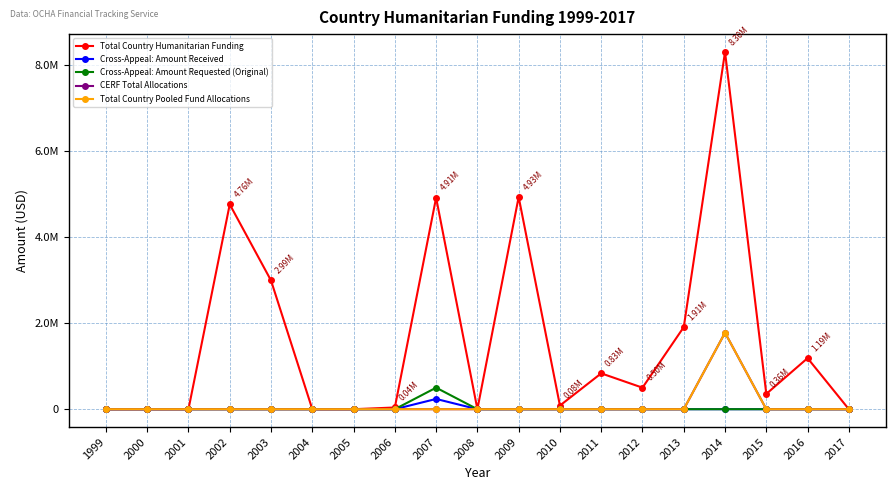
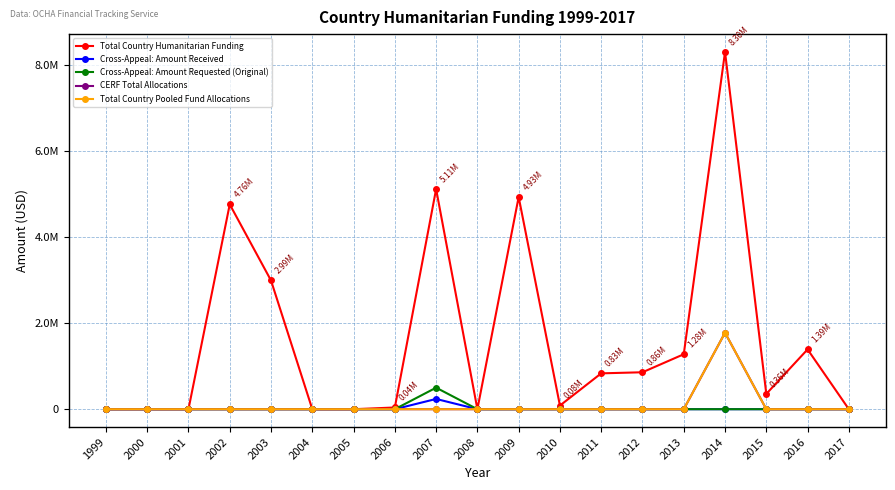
Total Country Humanitarian Funding, 2007: 4.91M -> 5.11M
Total Country Humanitarian Funding, 2012: 0.50M -> 0.86M
Total Country Humanitarian Funding, 2013: 1.91M -> 1.28M
Total Country Humanitarian Funding, 2016: 1.19M -> 1.39M
